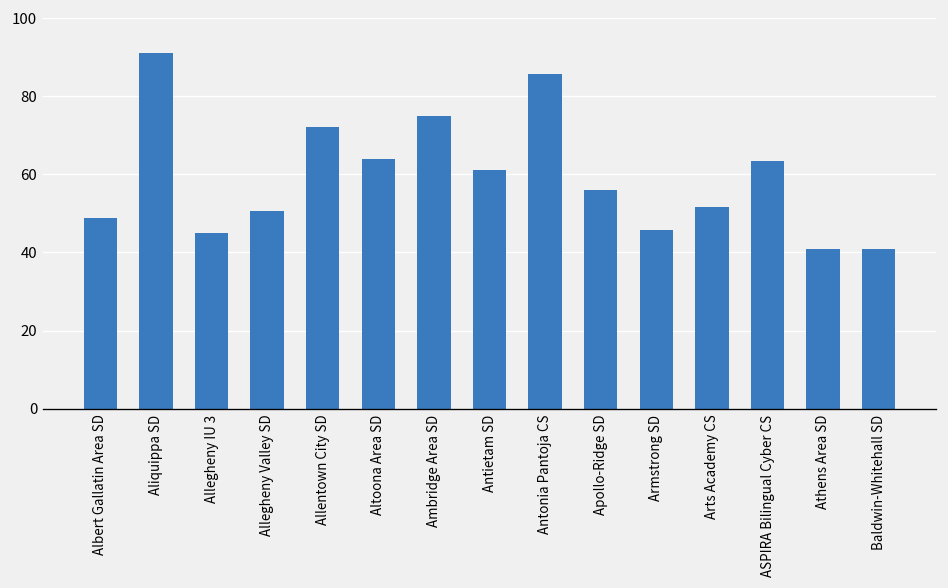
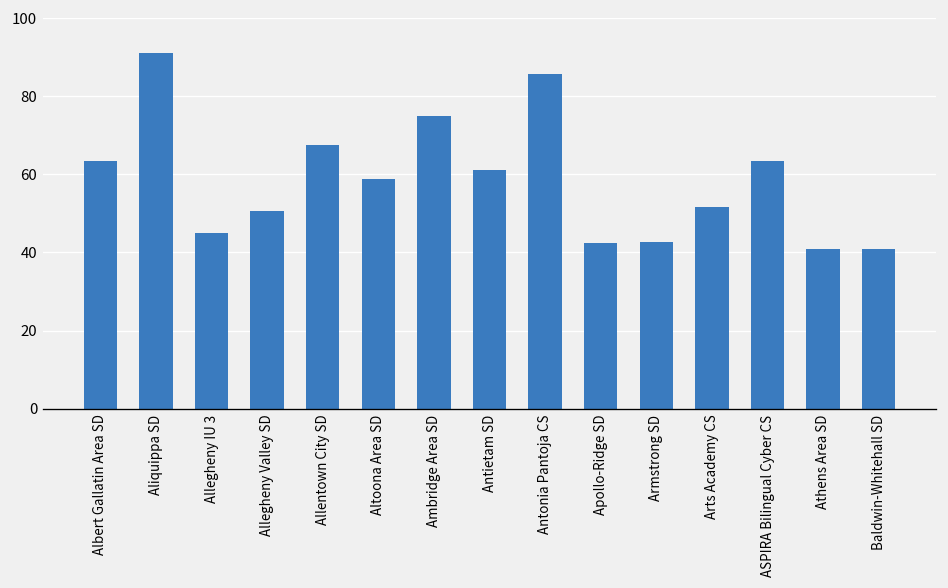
Albert Gallatin Area SD: 49 -> 63
Allentown City SD: 72 -> 68
Altoona Area SD: 64 -> 59
Apollo-Ridge SD: 56 -> 42
Armstrong SD: 46 -> 43
